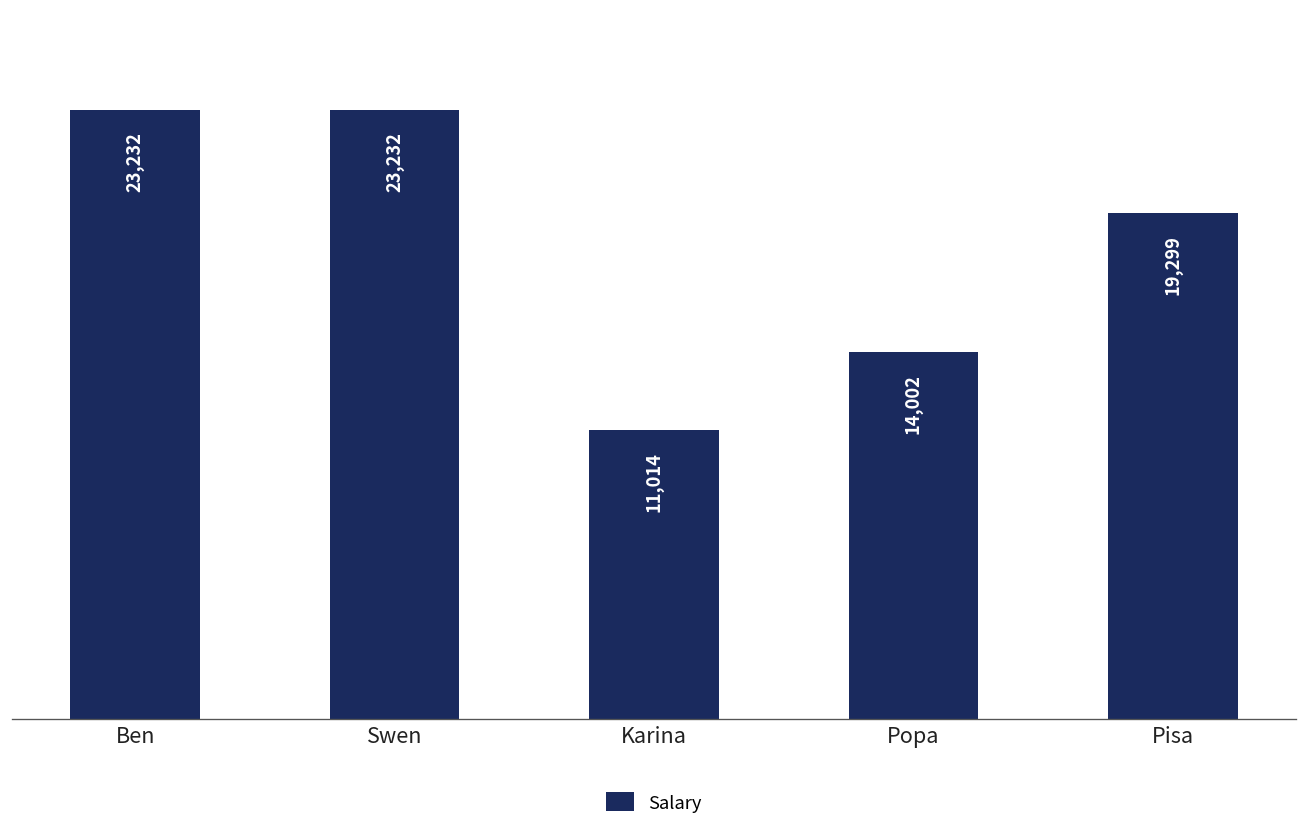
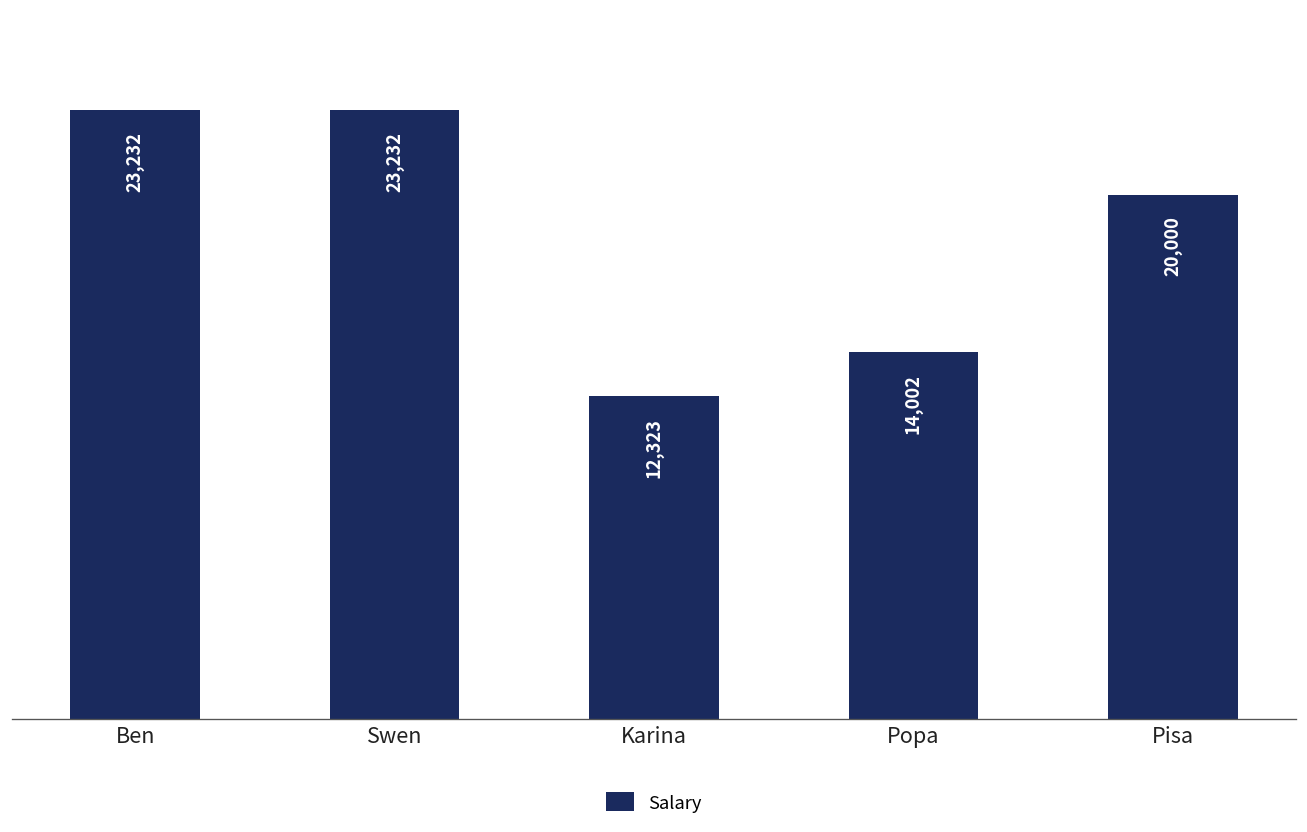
Karina: 11,014 -> 12,323
Pisa: 19,299 -> 20,000
